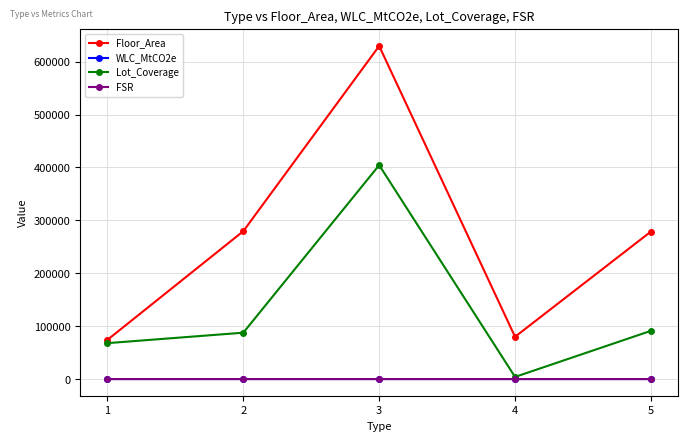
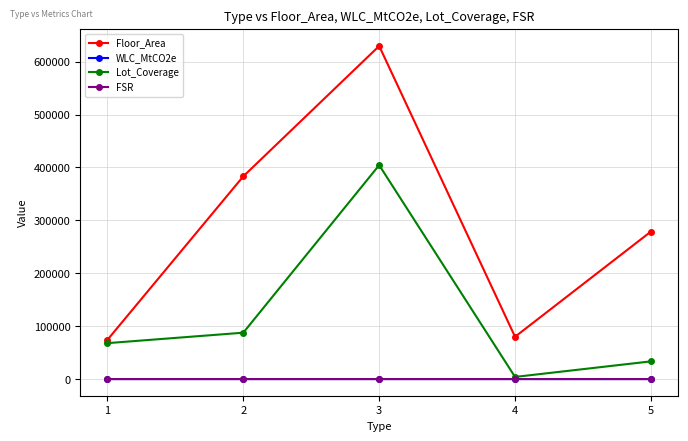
Floor_Area, 2: 280000 -> 380000
Lot_Coverage, 5: 90000 -> 30000
